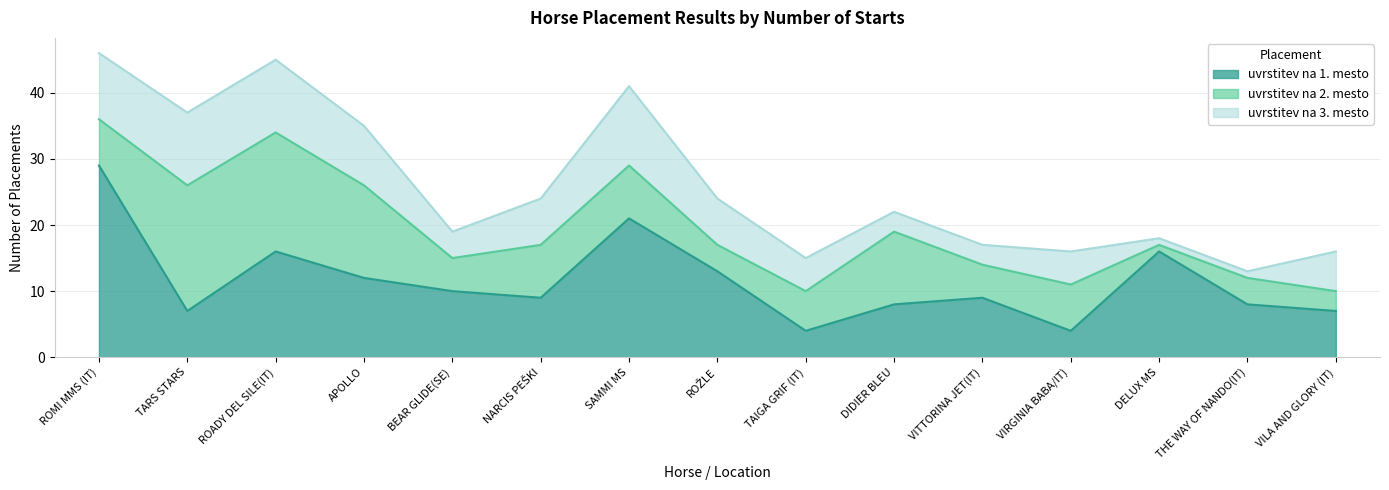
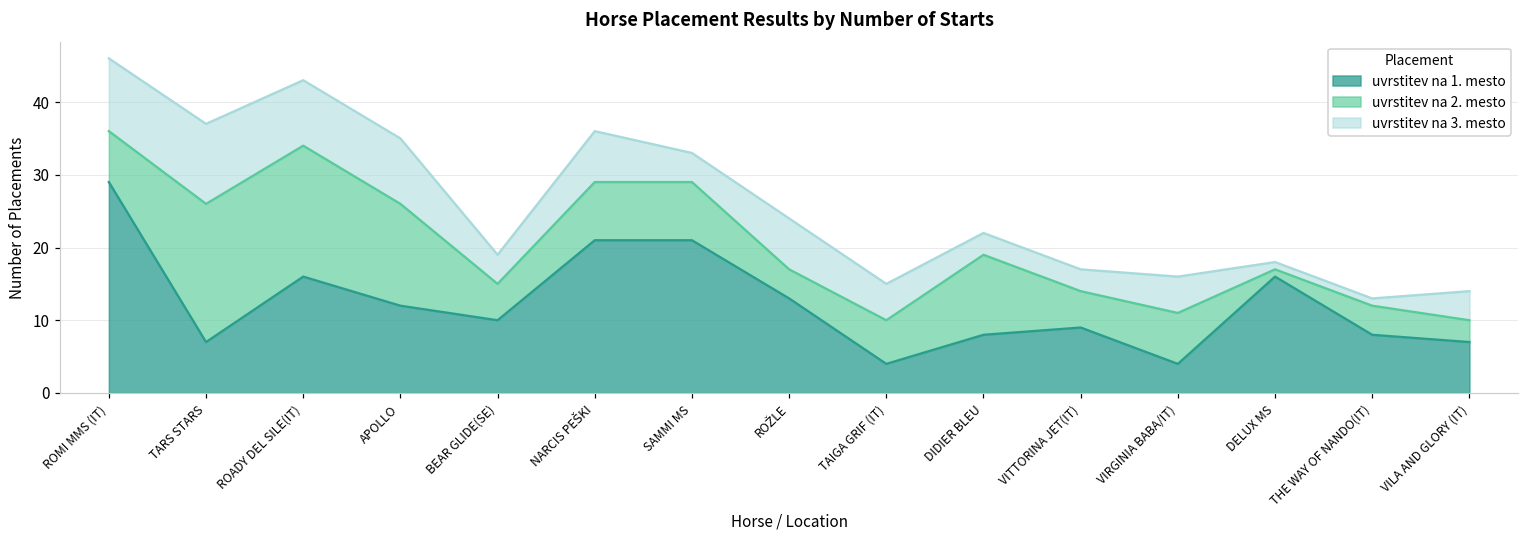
uvrstitev na 3. mesto, ROADY DEL SILE(IT): 11 -> 9
uvrstitev na 1. mesto, NARCIS PEŠKI: 9 -> 21
uvrstitev na 3. mesto, SAMMI MS: 12 -> 4
uvrstitev na 3. mesto, VILA AND GLORY (IT): 6 -> 4
